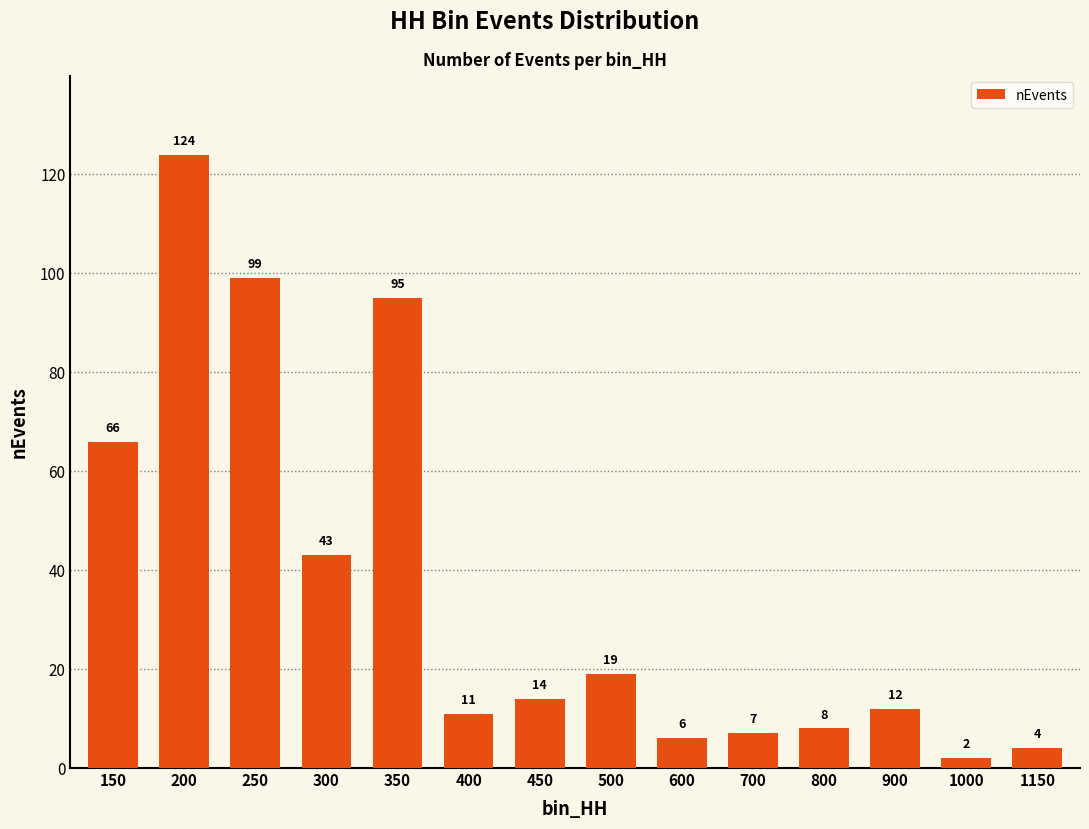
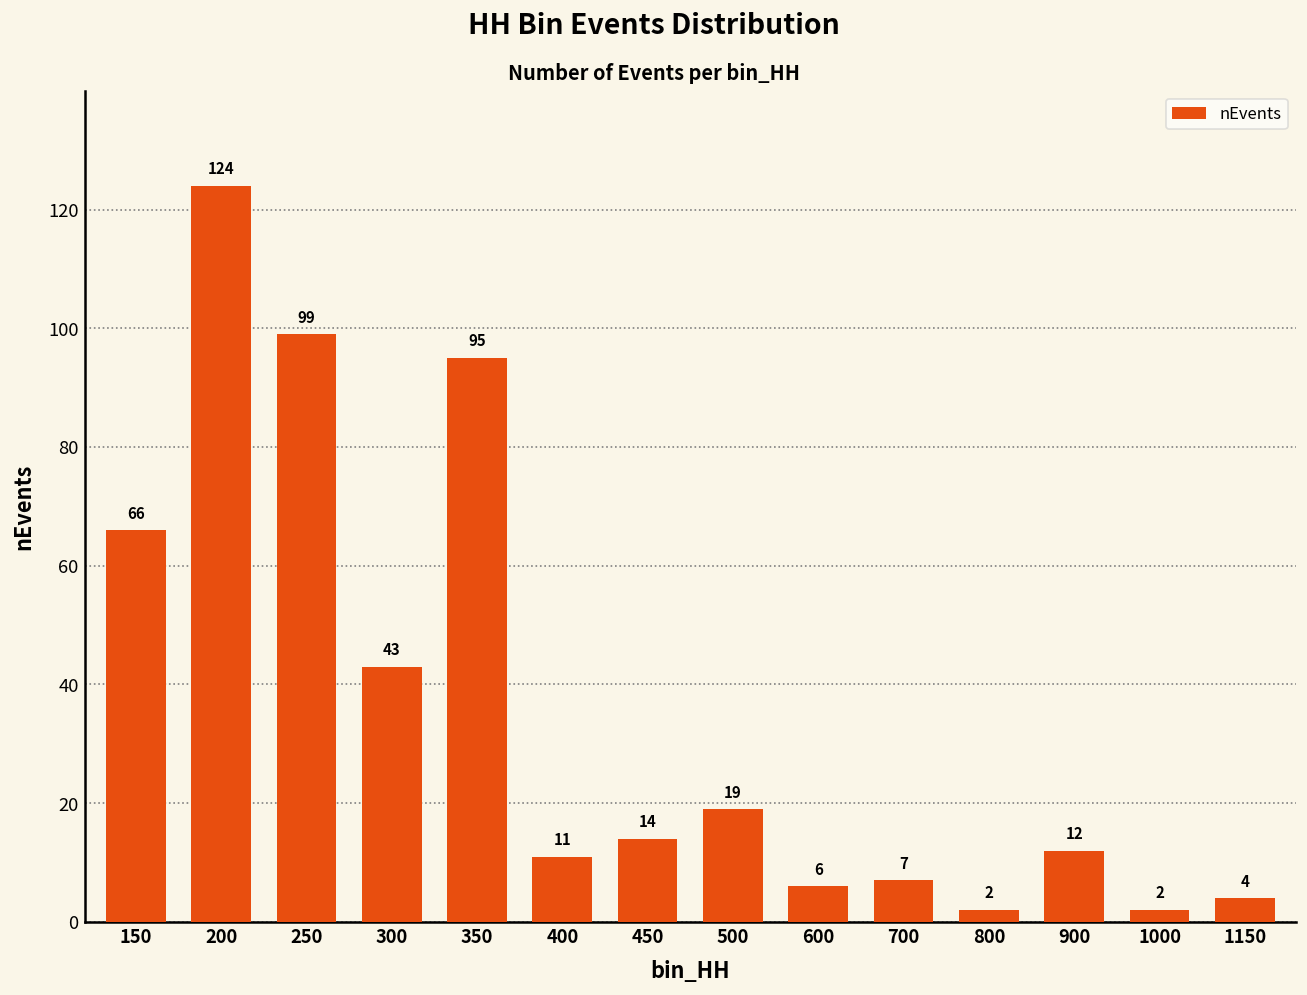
800: 8 -> 2
